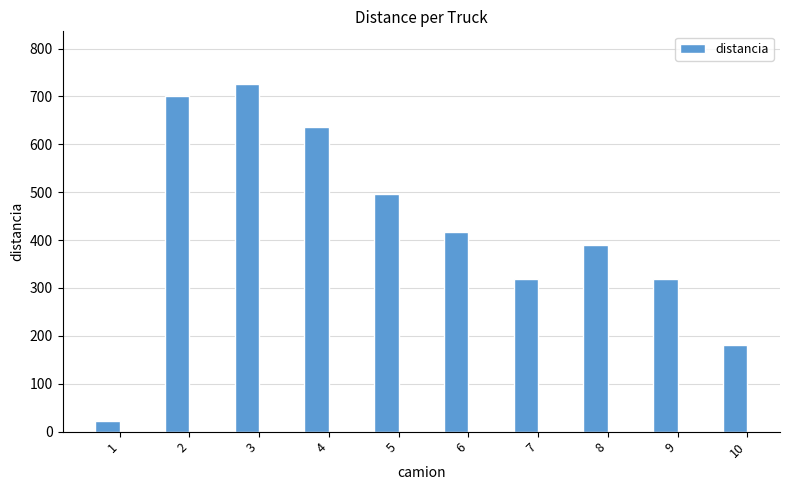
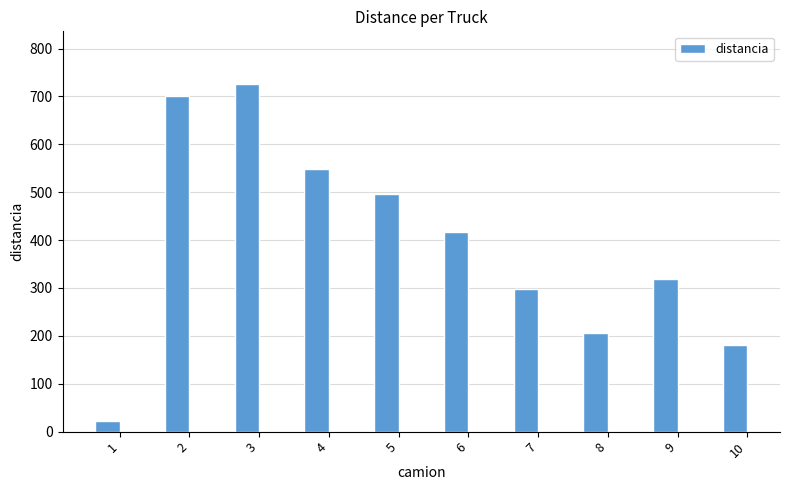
4: 640 -> 550
7: 320 -> 300
8: 390 -> 210
